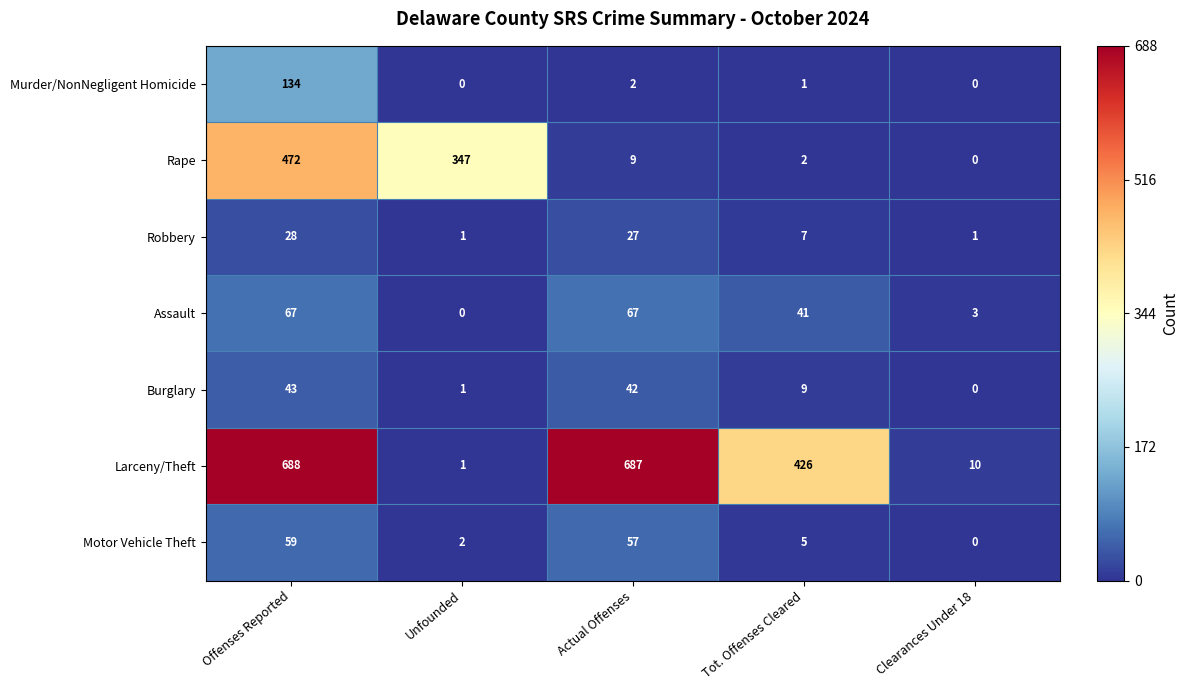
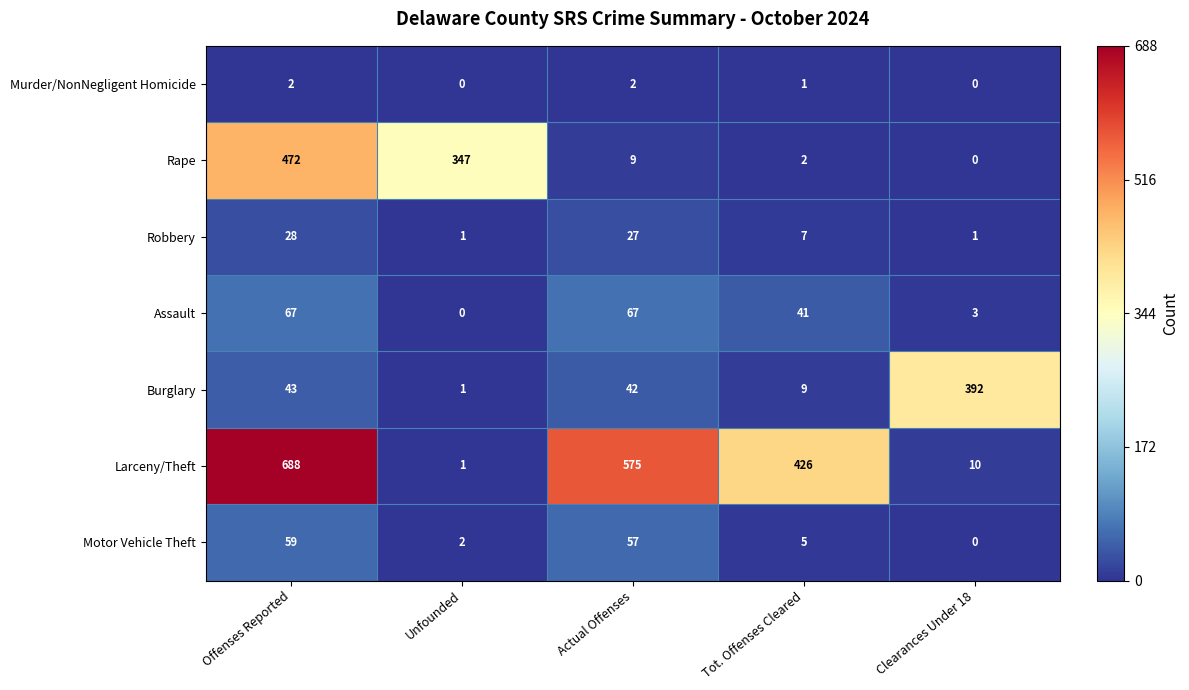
Murder/NonNegligent Homicide, Offenses Reported: 134 -> 2
Burglary, Clearances Under 18: 0 -> 392
Larceny/Theft, Actual Offenses: 687 -> 575
